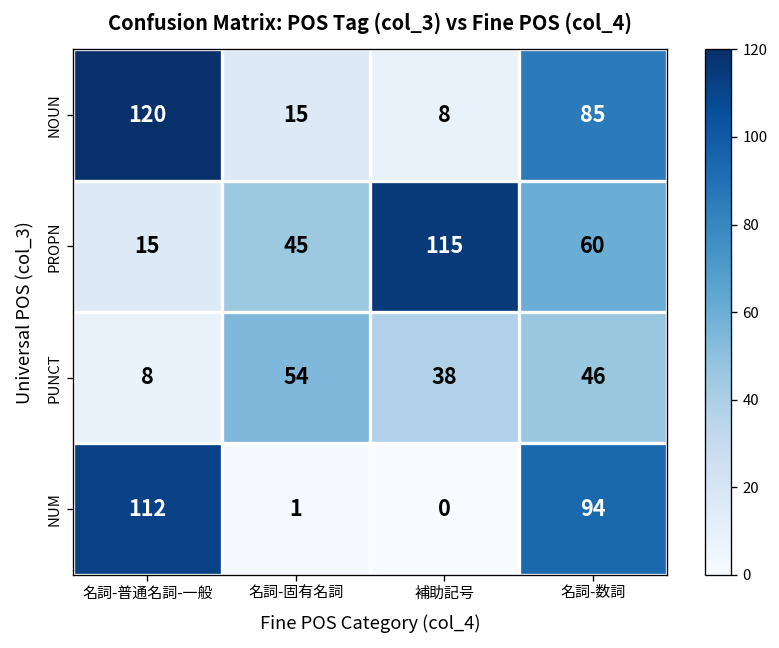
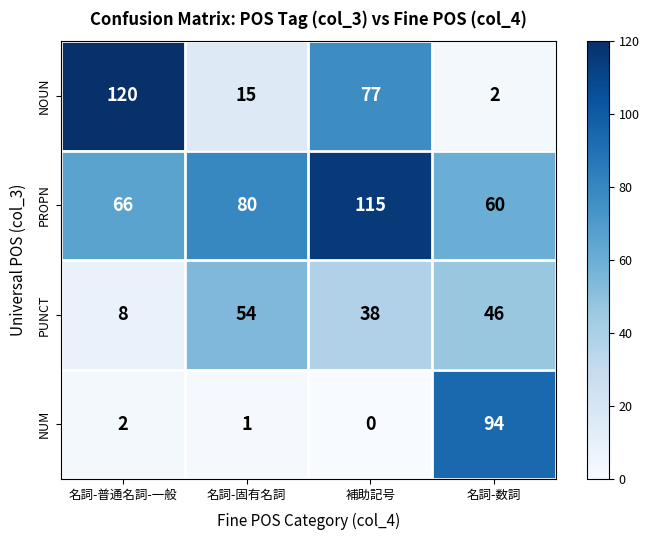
NOUN, 補助記号: 8 -> 77
NOUN, 名詞-数詞: 85 -> 2
PROPN, 名詞-普通名詞-一般: 15 -> 66
PROPN, 名詞-固有名詞: 45 -> 80
NUM, 名詞-普通名詞-一般: 112 -> 2
